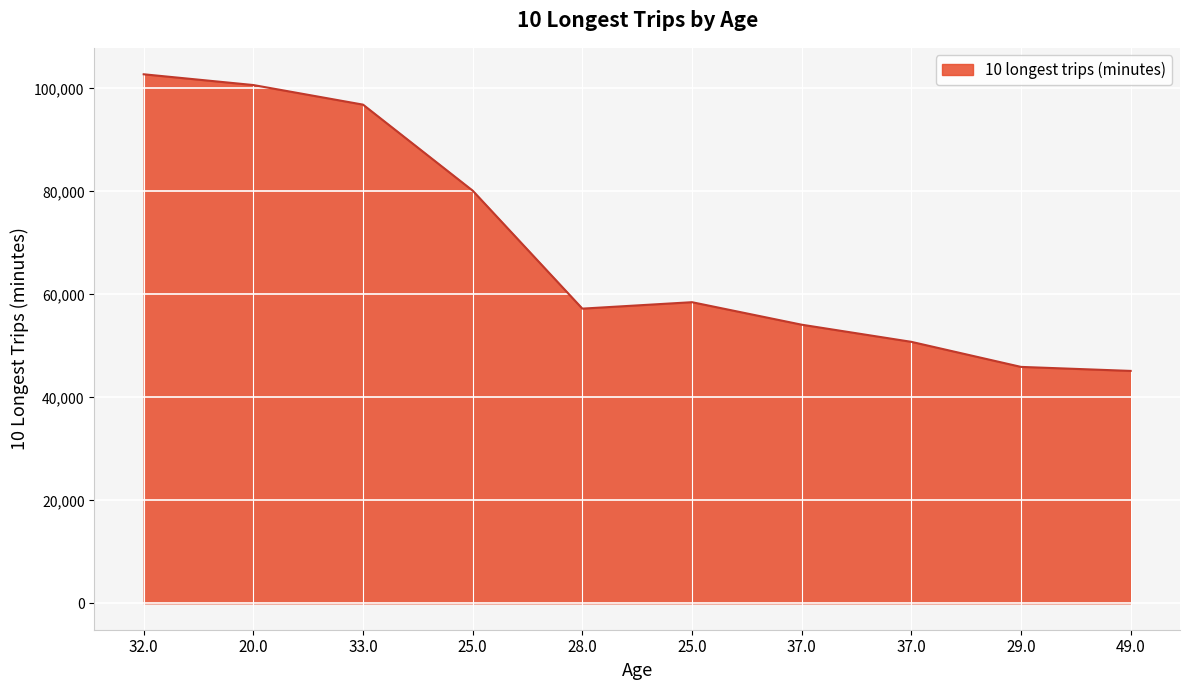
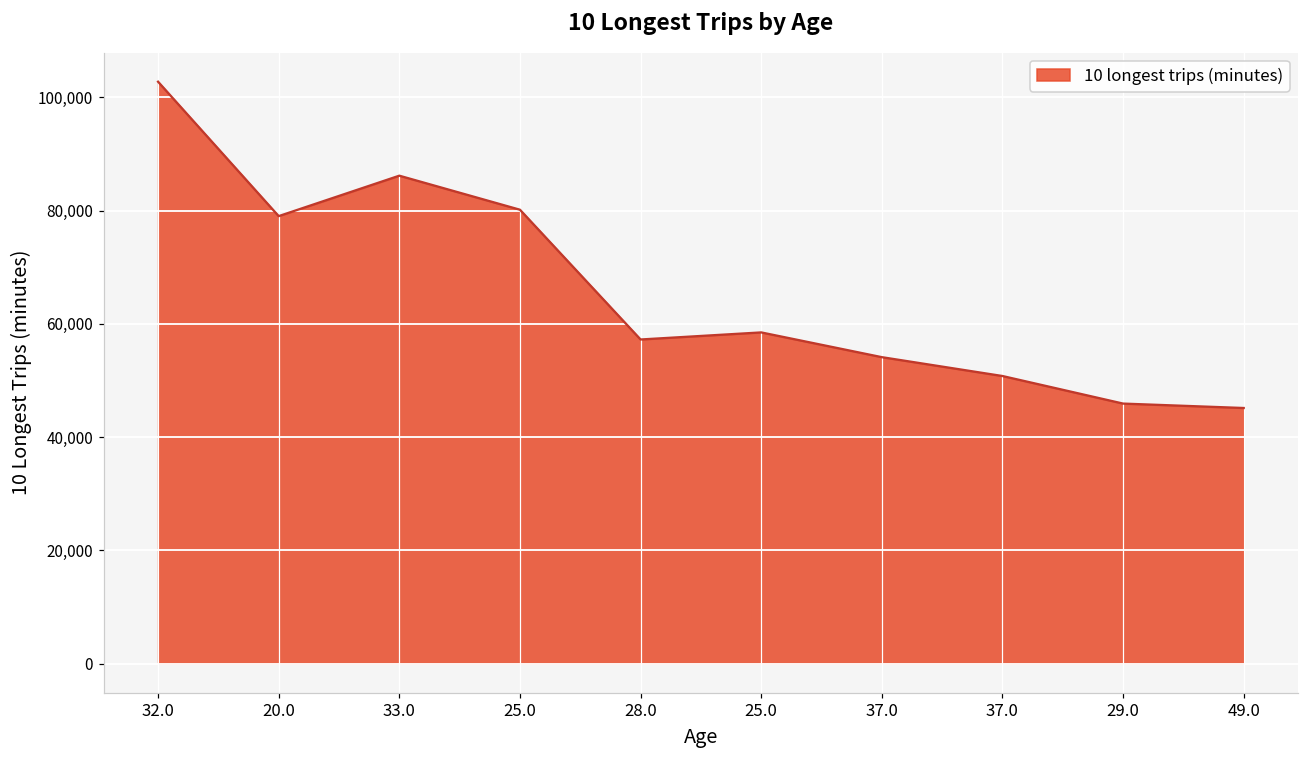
20.0: 101,000 -> 79,000
33.0: 97,000 -> 86,000
